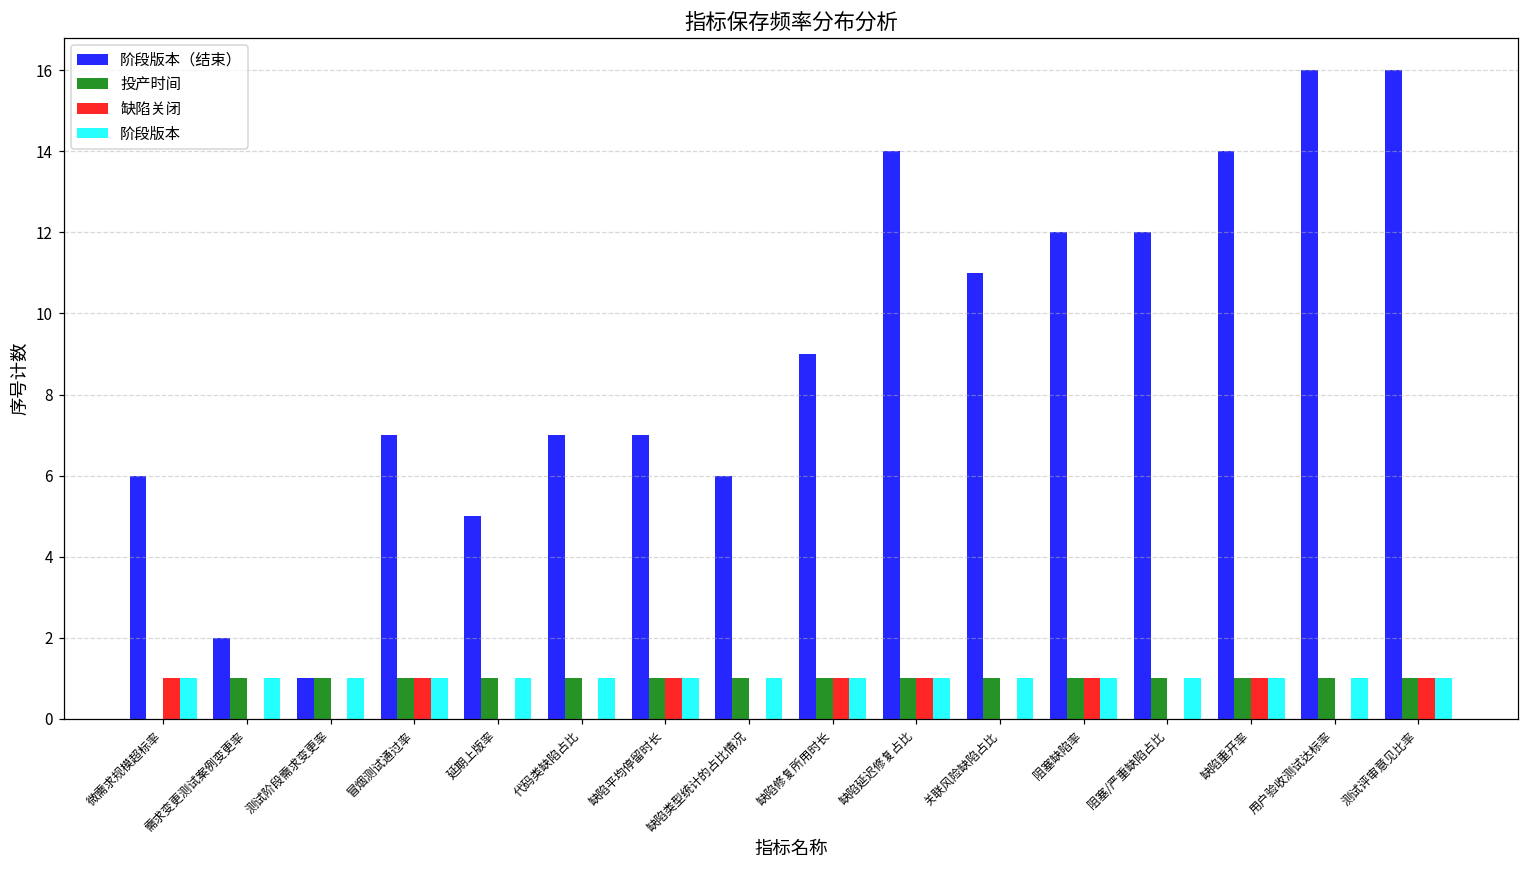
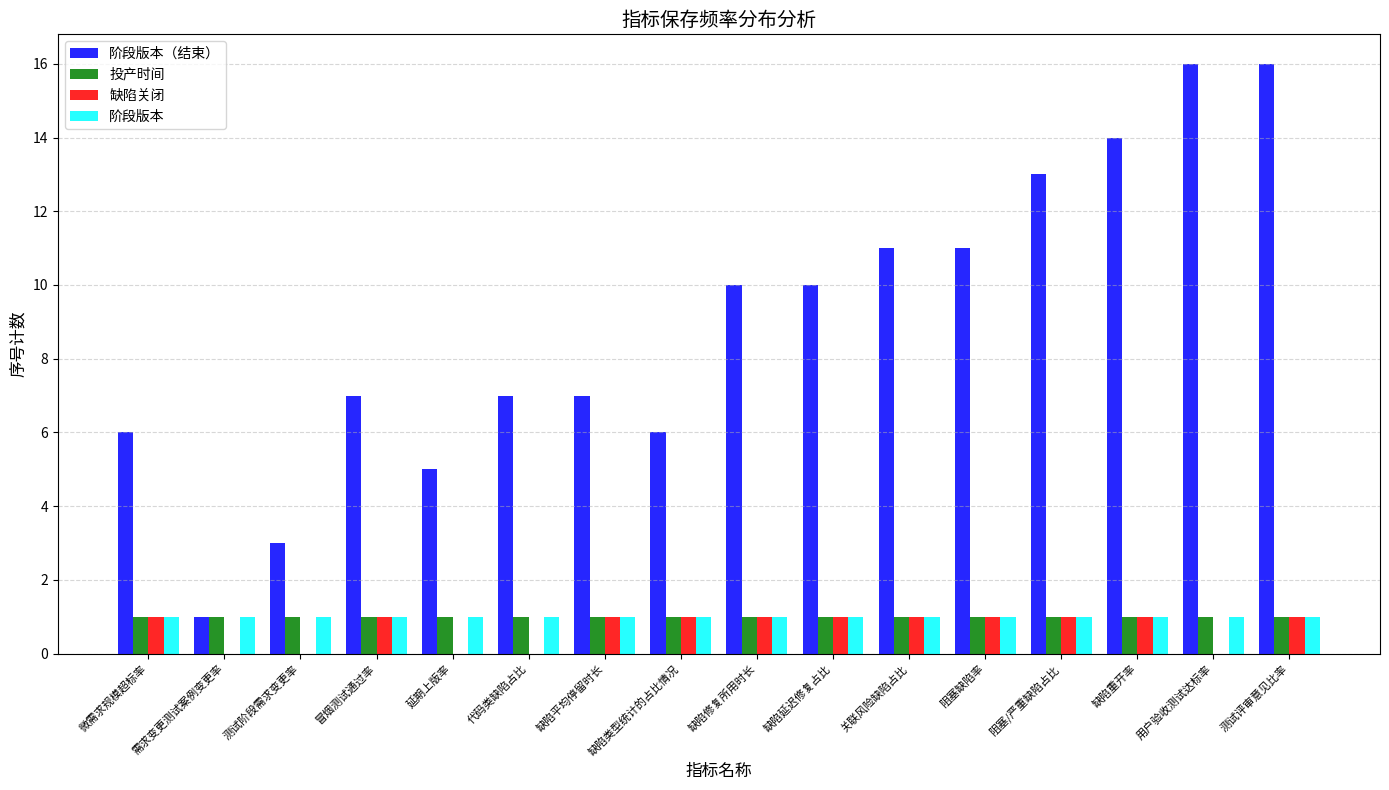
投产时间, 微需求规模超标率: 0 -> 1
阶段版本（结束）, 需求变更测试案例变更率: 2 -> 1
阶段版本（结束）, 测试阶段需求变更率: 1 -> 3
缺陷关闭, 缺陷类型统计的占比情况: 0 -> 1
阶段版本（结束）, 缺陷修复所用时长: 9 -> 10
阶段版本（结束）, 缺陷延迟修复占比: 14 -> 10
缺陷关闭, 关联风险缺陷占比: 0 -> 1
阶段版本（结束）, 阻塞缺陷率: 12 -> 11
阶段版本（结束）, 阻塞/严重缺陷占比: 12 -> 13
缺陷关闭, 阻塞/严重缺陷占比: 0 -> 1
